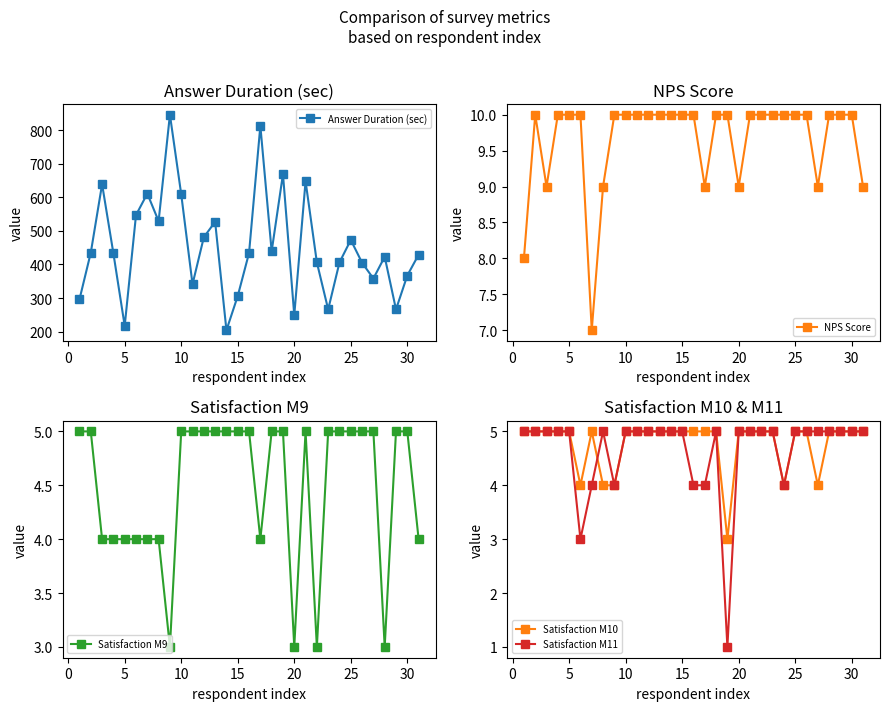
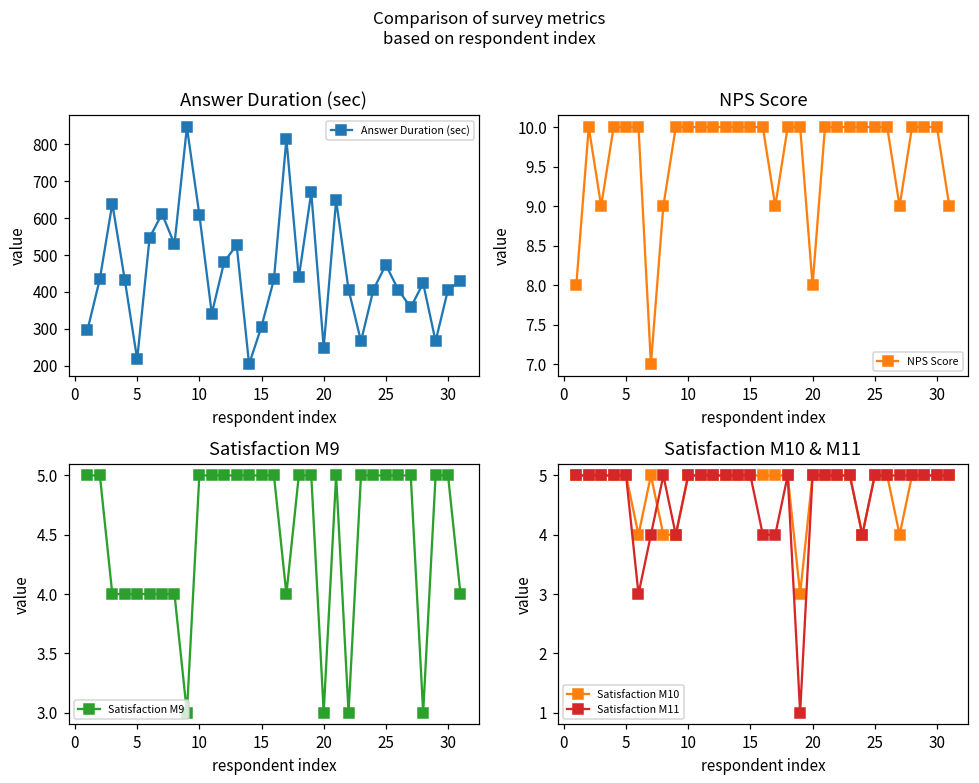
Answer Duration (sec), 30: 370 -> 410
NPS Score, 20: 9 -> 8
